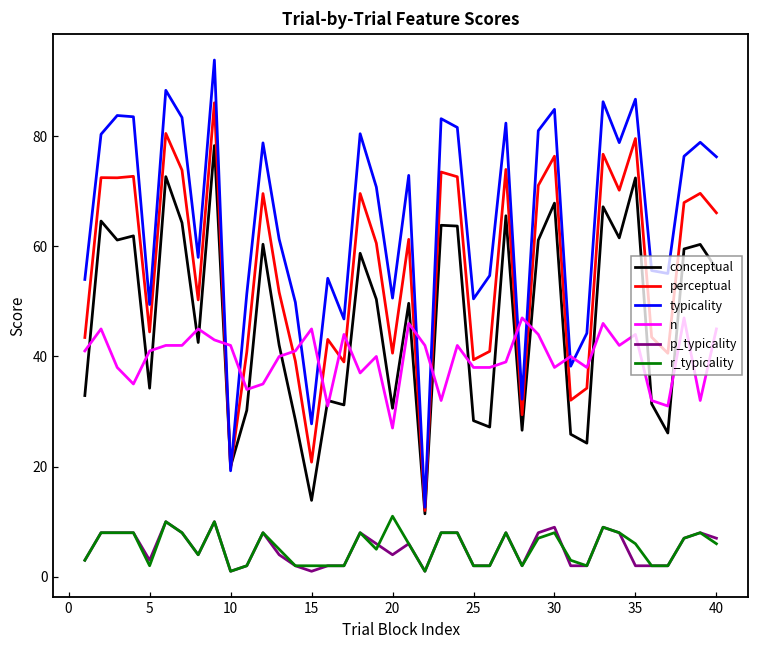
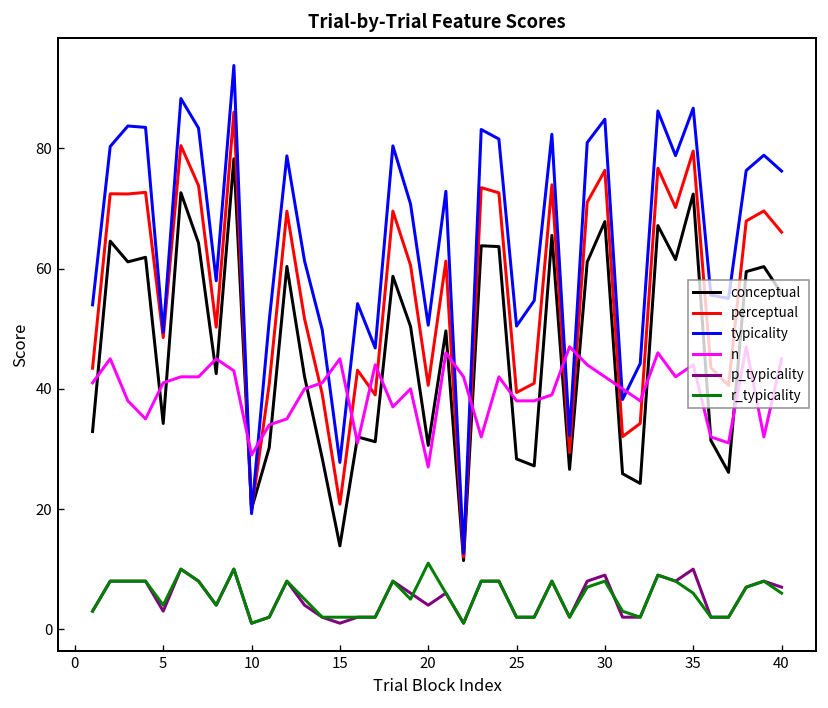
perceptual, 5: 44 -> 49
r_typicality, 5: 2 -> 4
n, 10: 42 -> 29
n, 30: 38 -> 42
p_typicality, 35: 2 -> 10
